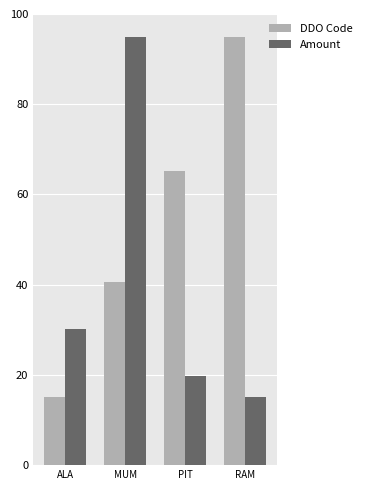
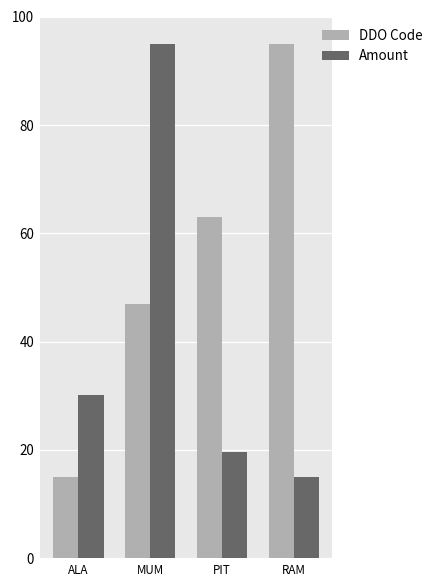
DDO Code, MUM: 41 -> 47
DDO Code, PIT: 65 -> 63
